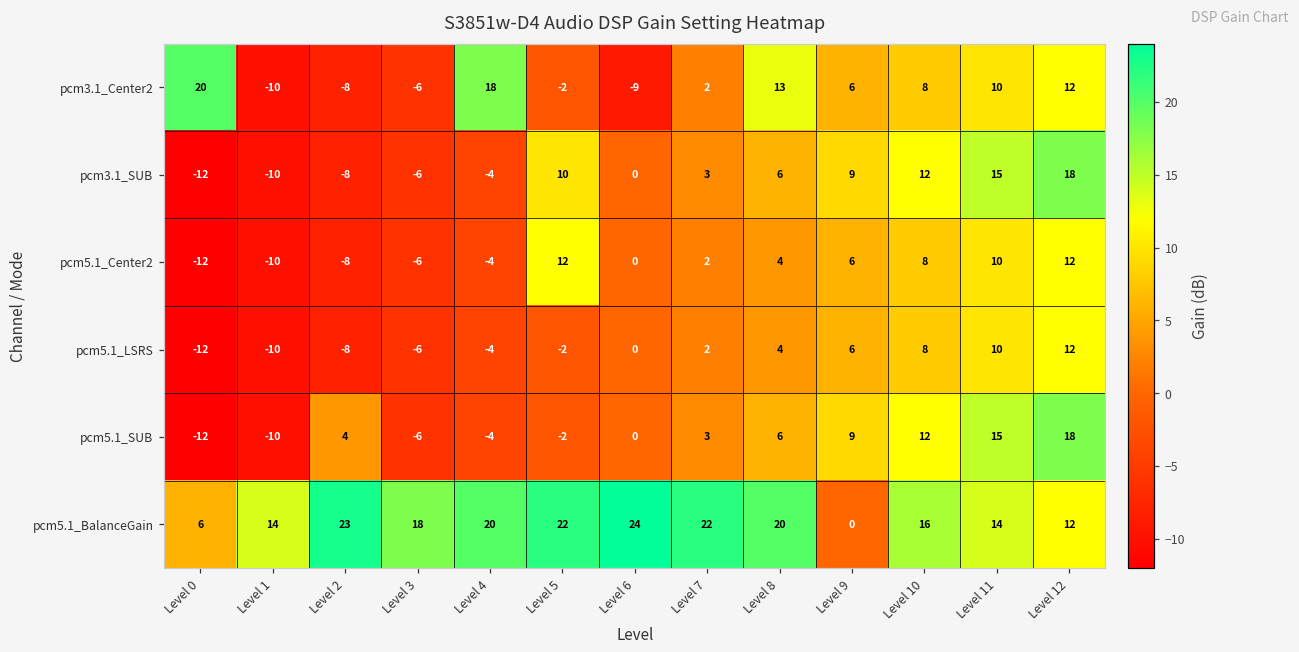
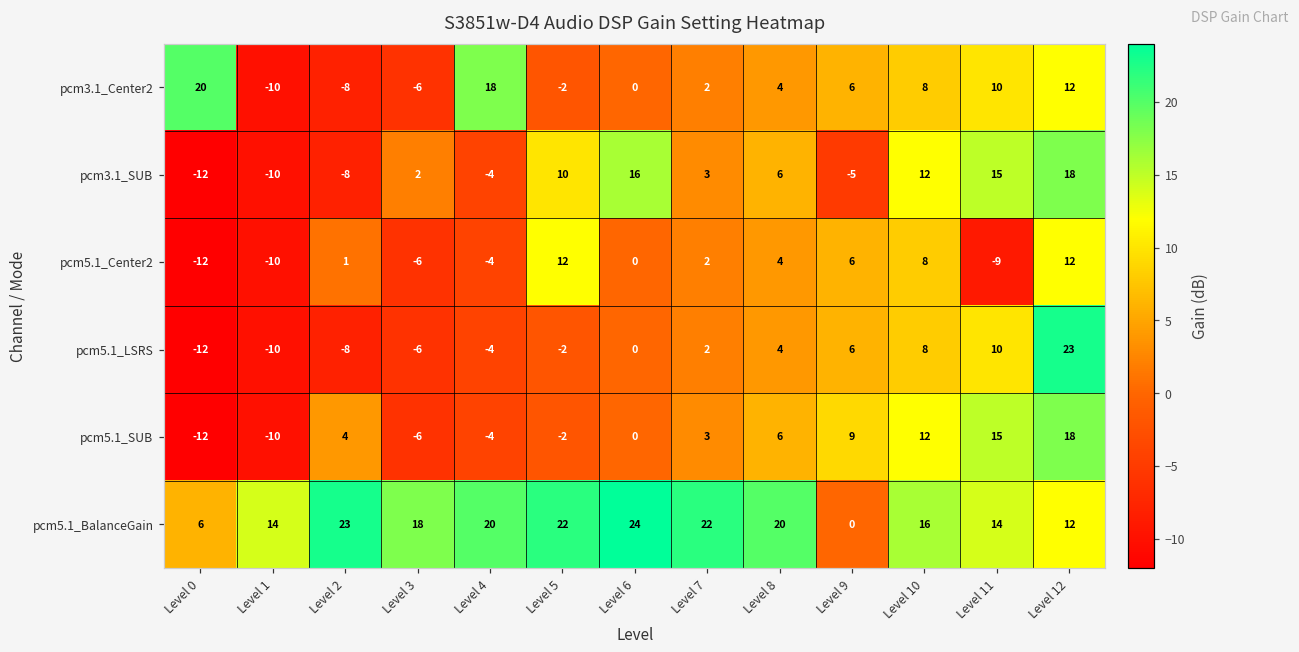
pcm3.1_Center2, Level 6: -9 -> 0
pcm3.1_Center2, Level 8: 13 -> 4
pcm3.1_SUB, Level 3: -6 -> 2
pcm3.1_SUB, Level 6: 0 -> 16
pcm3.1_SUB, Level 9: 9 -> -5
pcm5.1_Center2, Level 2: -8 -> 1
pcm5.1_Center2, Level 11: 10 -> -9
pcm5.1_LSRS, Level 12: 12 -> 23
